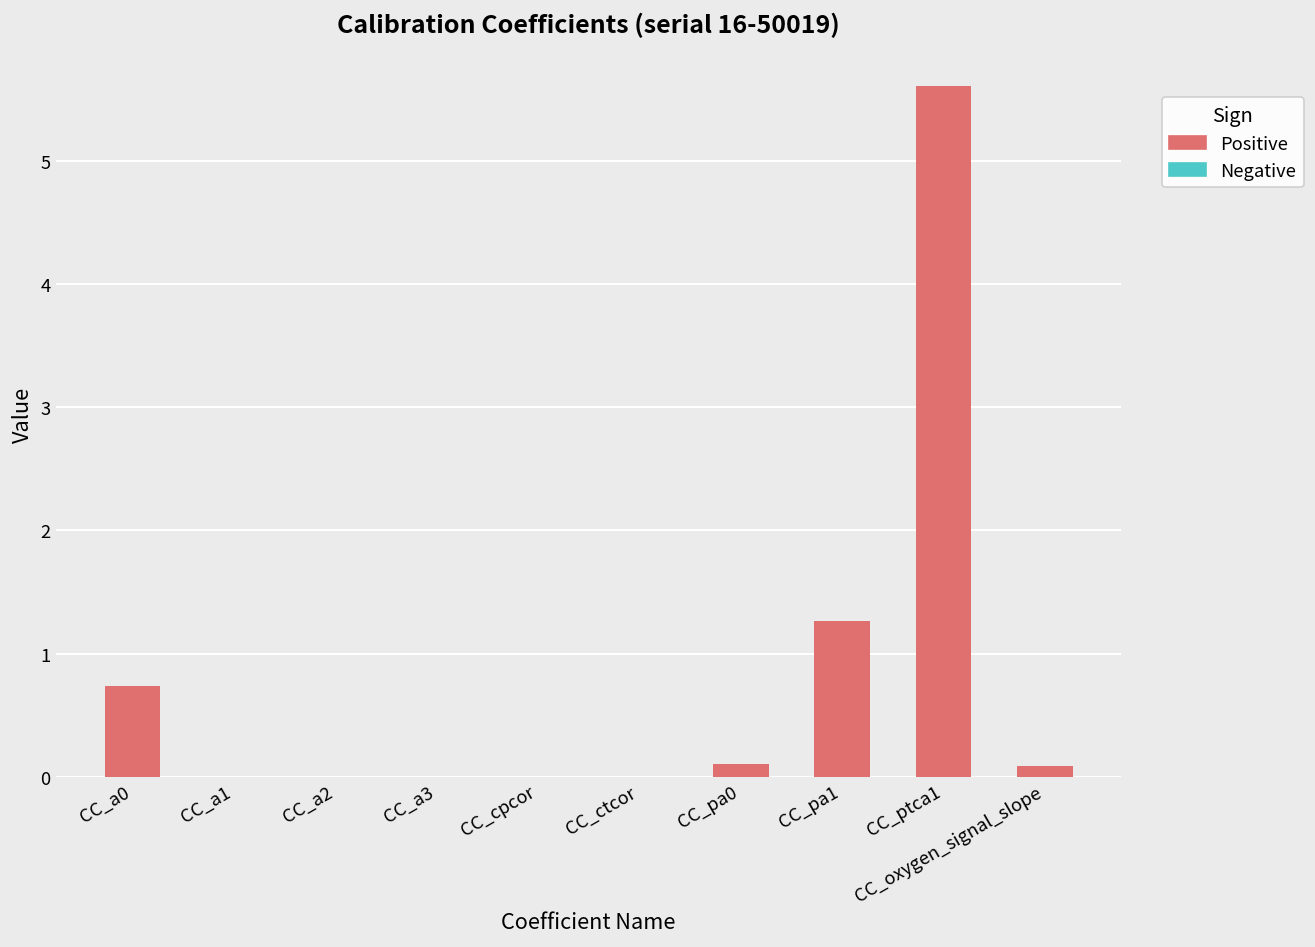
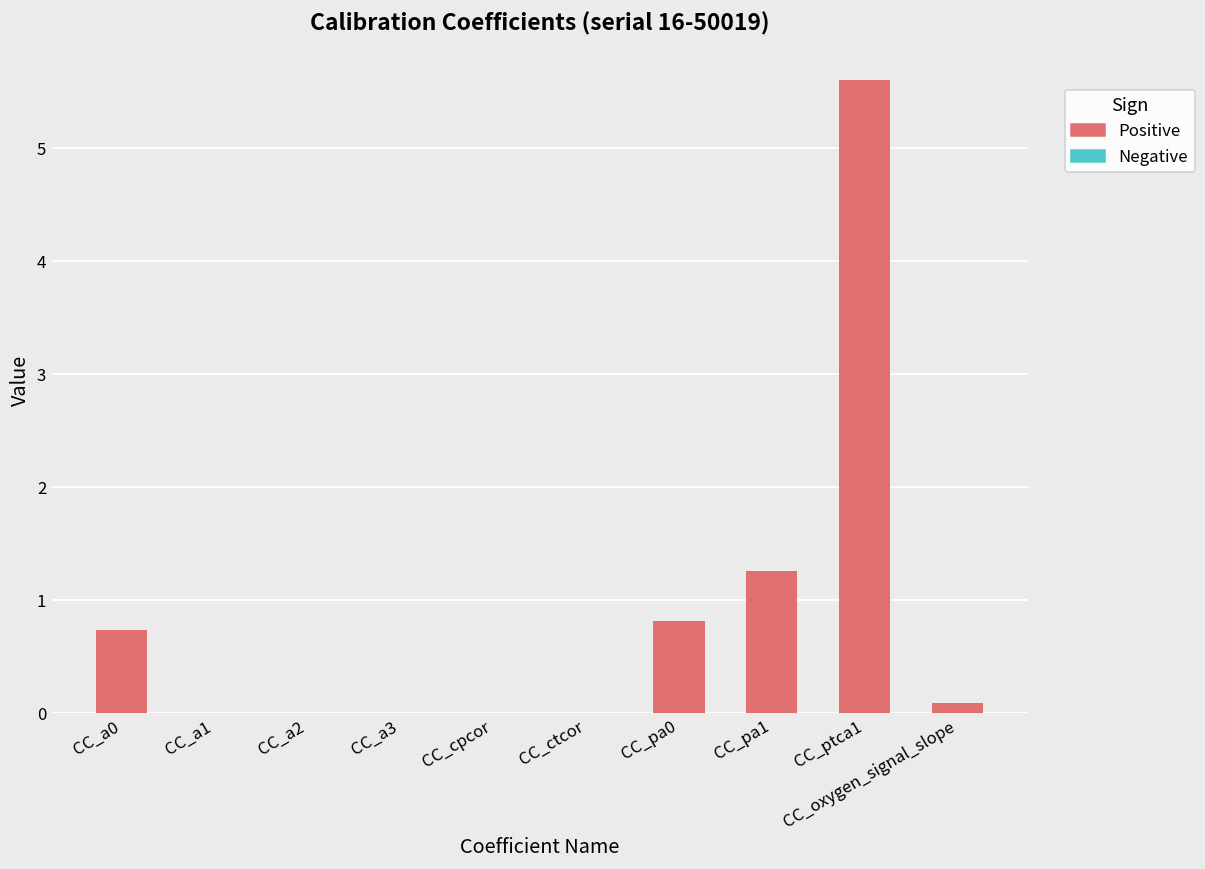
Positive, CC_pa0: 0.11 -> 0.81
